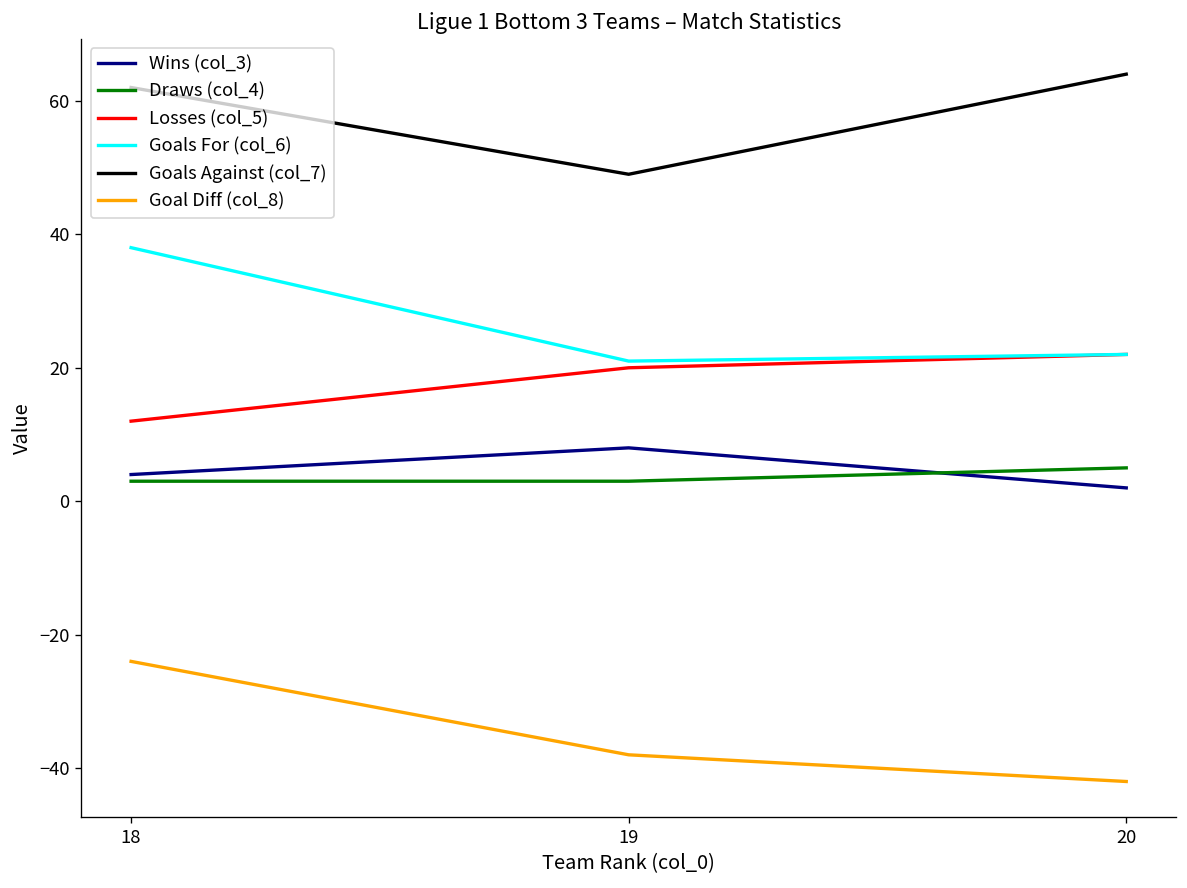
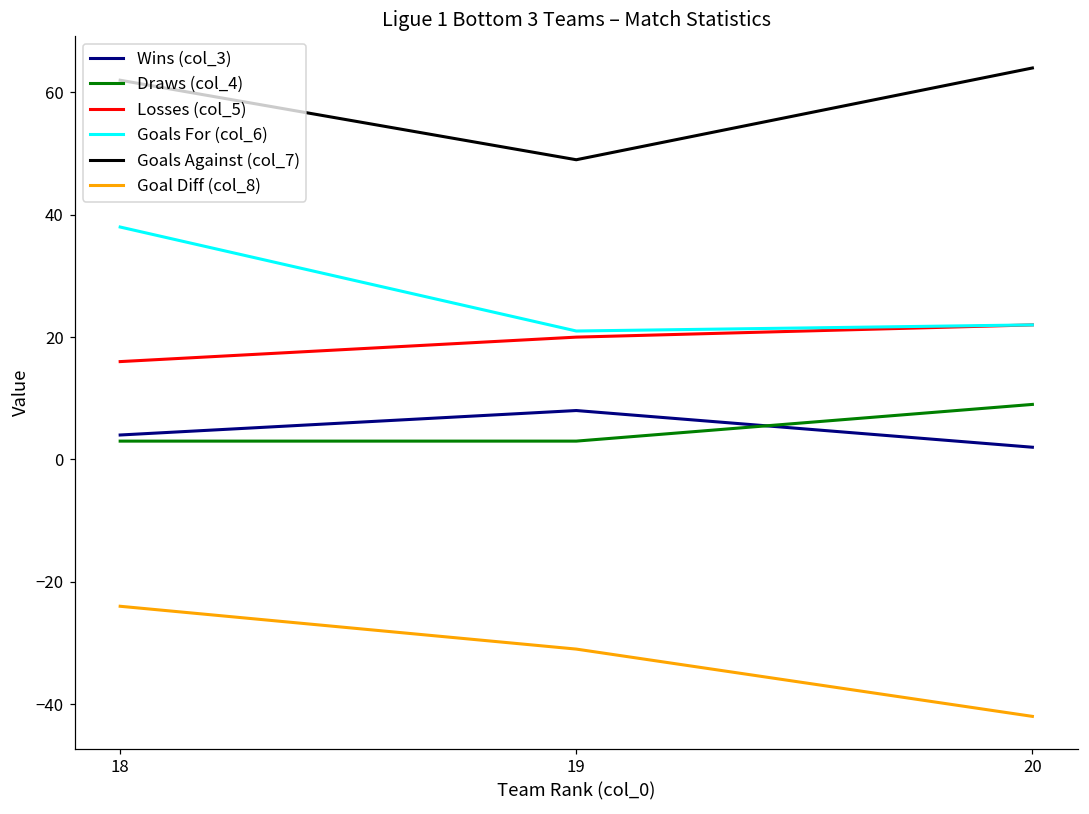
Losses (col_5), 18: 12 -> 16
Goal Diff (col_8), 19: -38 -> -31
Draws (col_4), 20: 5 -> 9
